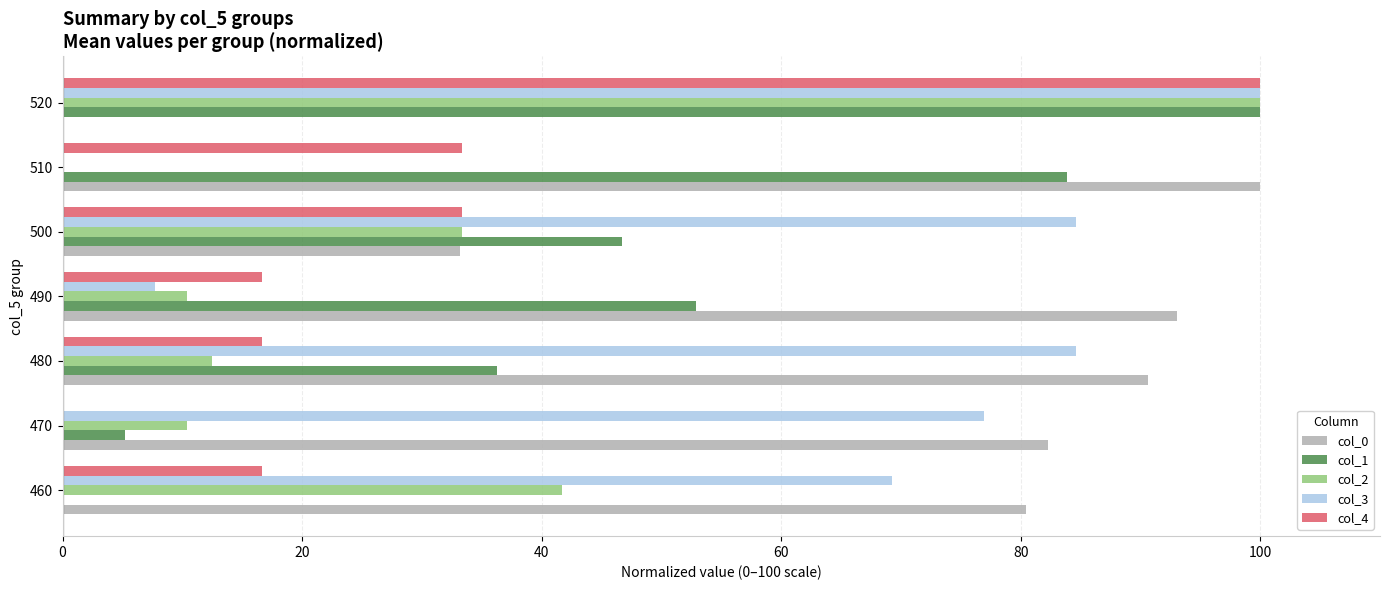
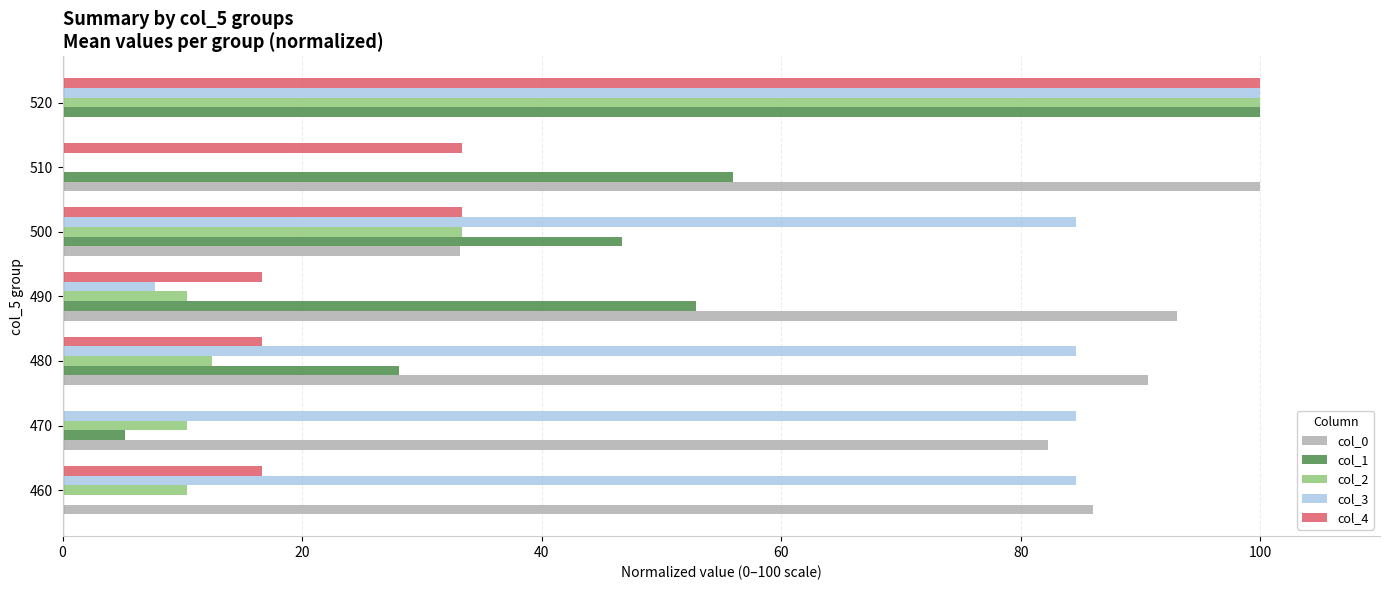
col_1, 510: 83.8 -> 56.0
col_1, 480: 36.2 -> 28.1
col_3, 470: 76.9 -> 84.6
col_3, 460: 69.2 -> 84.6
col_2, 460: 41.7 -> 10.4
col_0, 460: 80.5 -> 86.0
